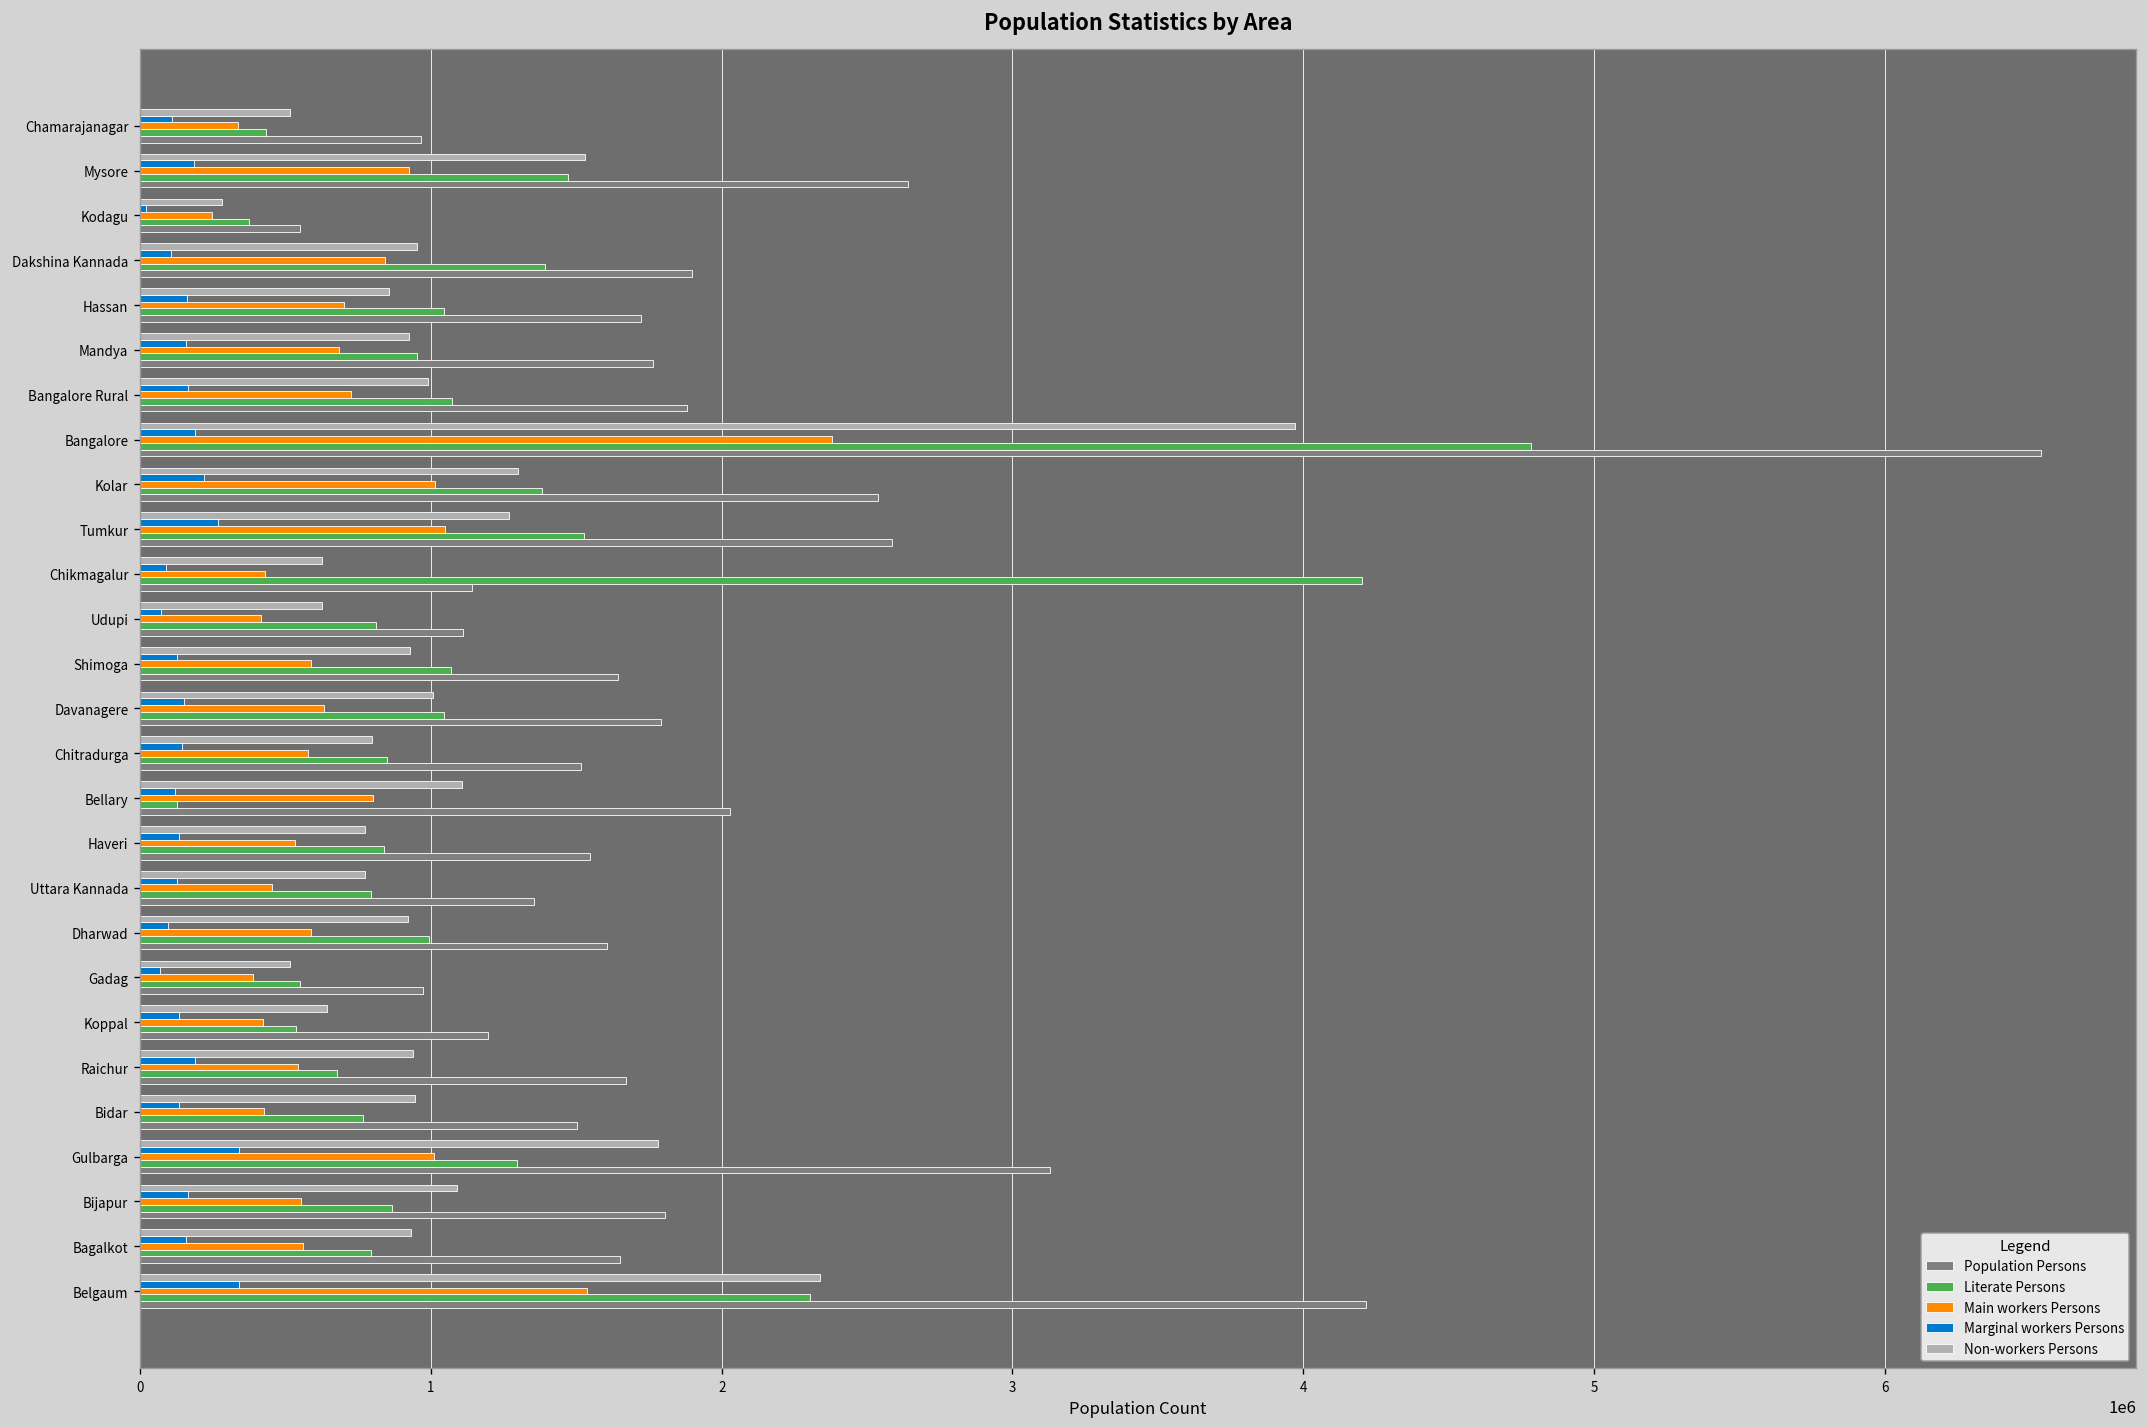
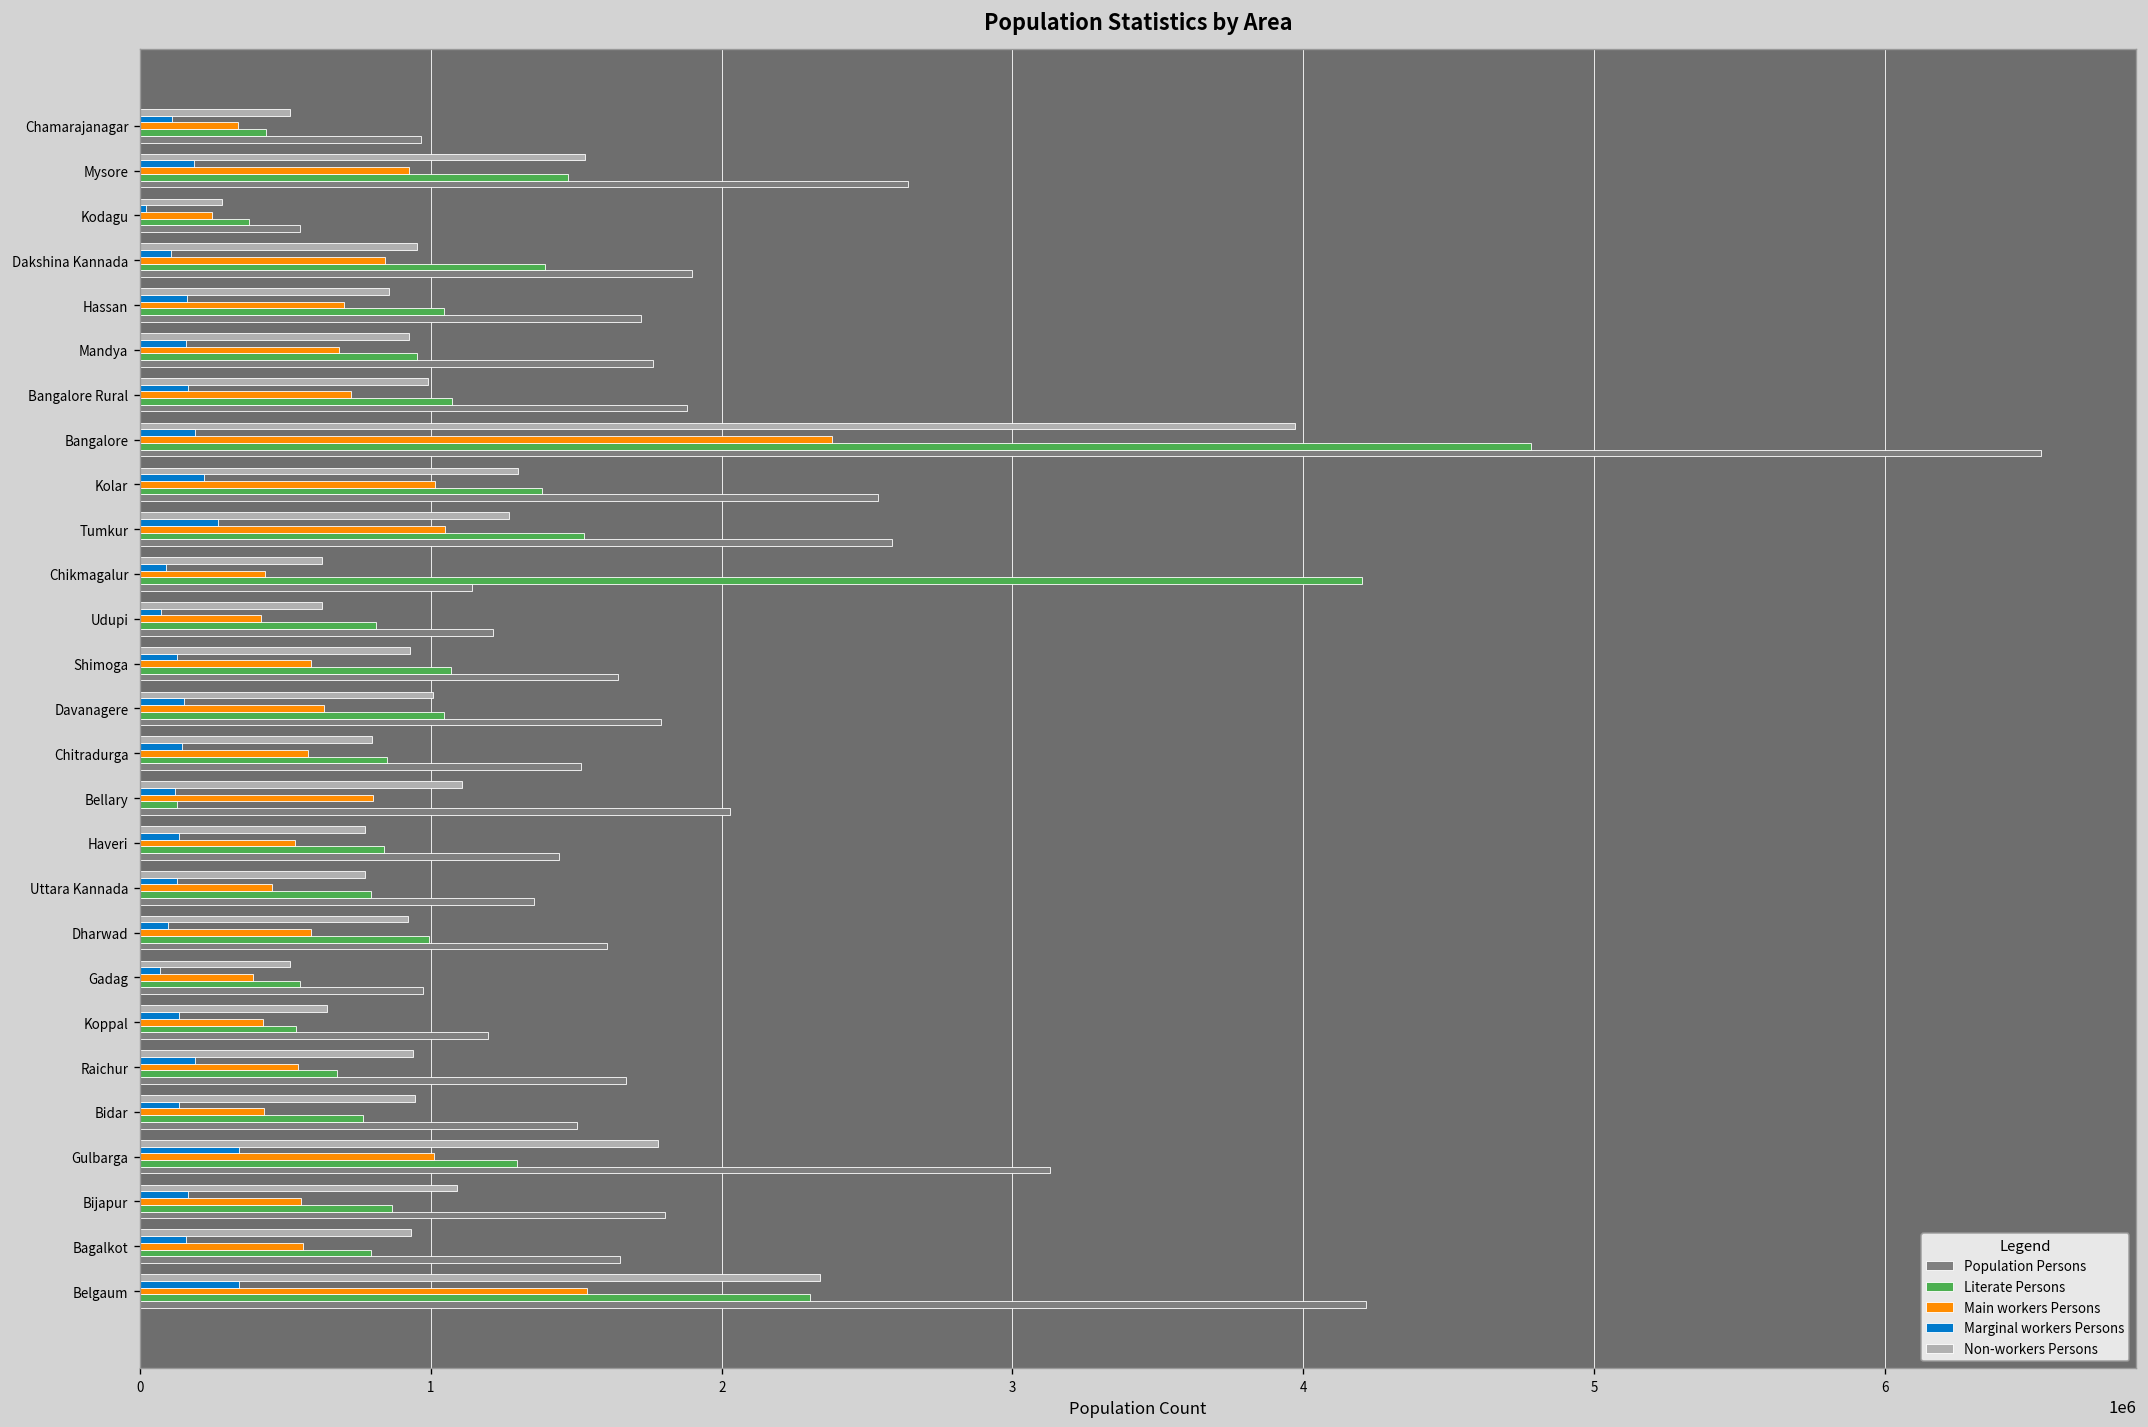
Population Persons, Udupi: 1110000 -> 1210000
Population Persons, Haveri: 1550000 -> 1440000
